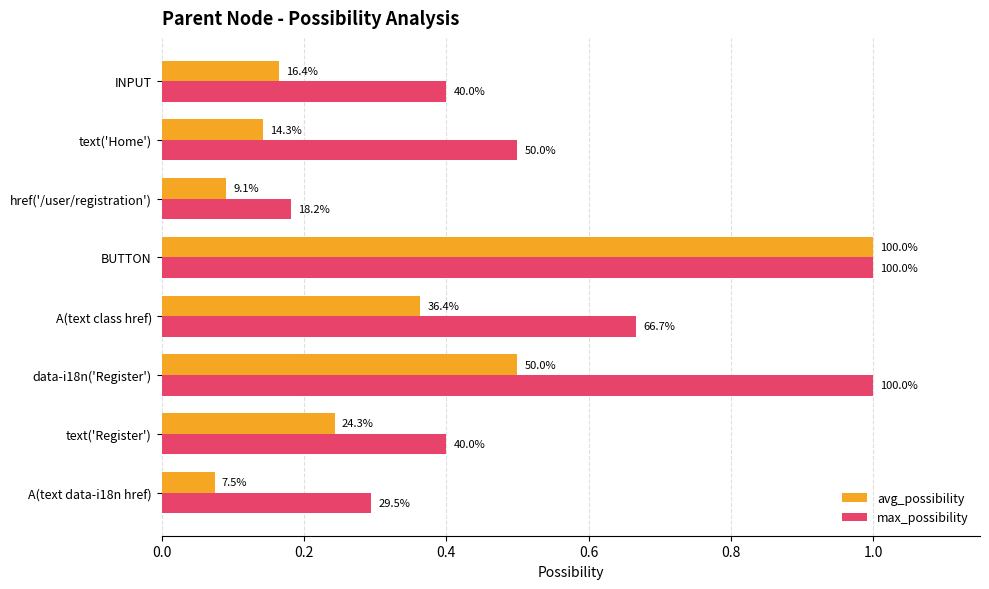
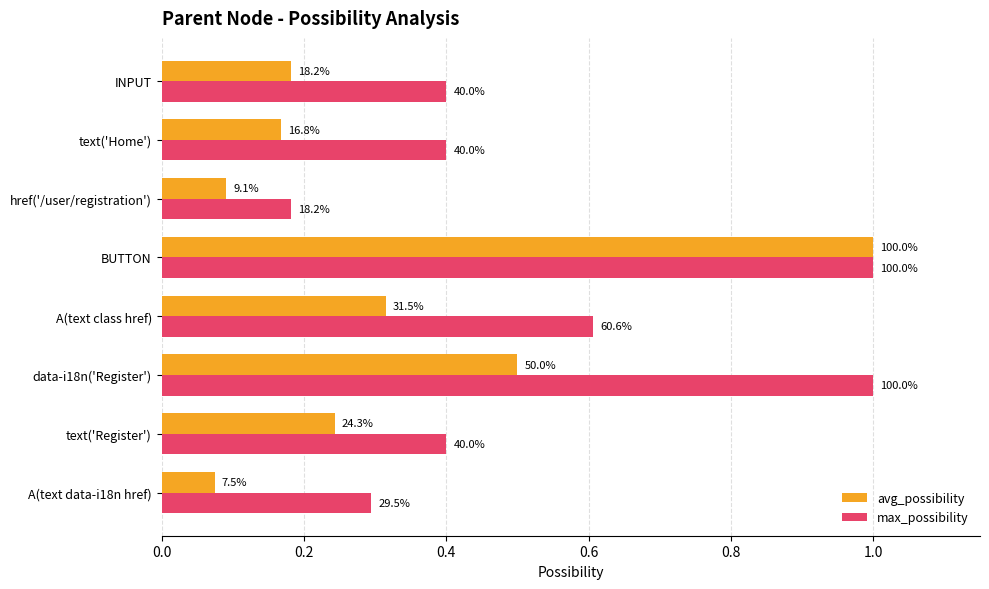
avg_possibility, INPUT: 16.4% -> 18.2%
avg_possibility, text('Home'): 14.3% -> 16.8%
max_possibility, text('Home'): 50.0% -> 40.0%
avg_possibility, A(text class href): 36.4% -> 31.5%
max_possibility, A(text class href): 66.7% -> 60.6%
